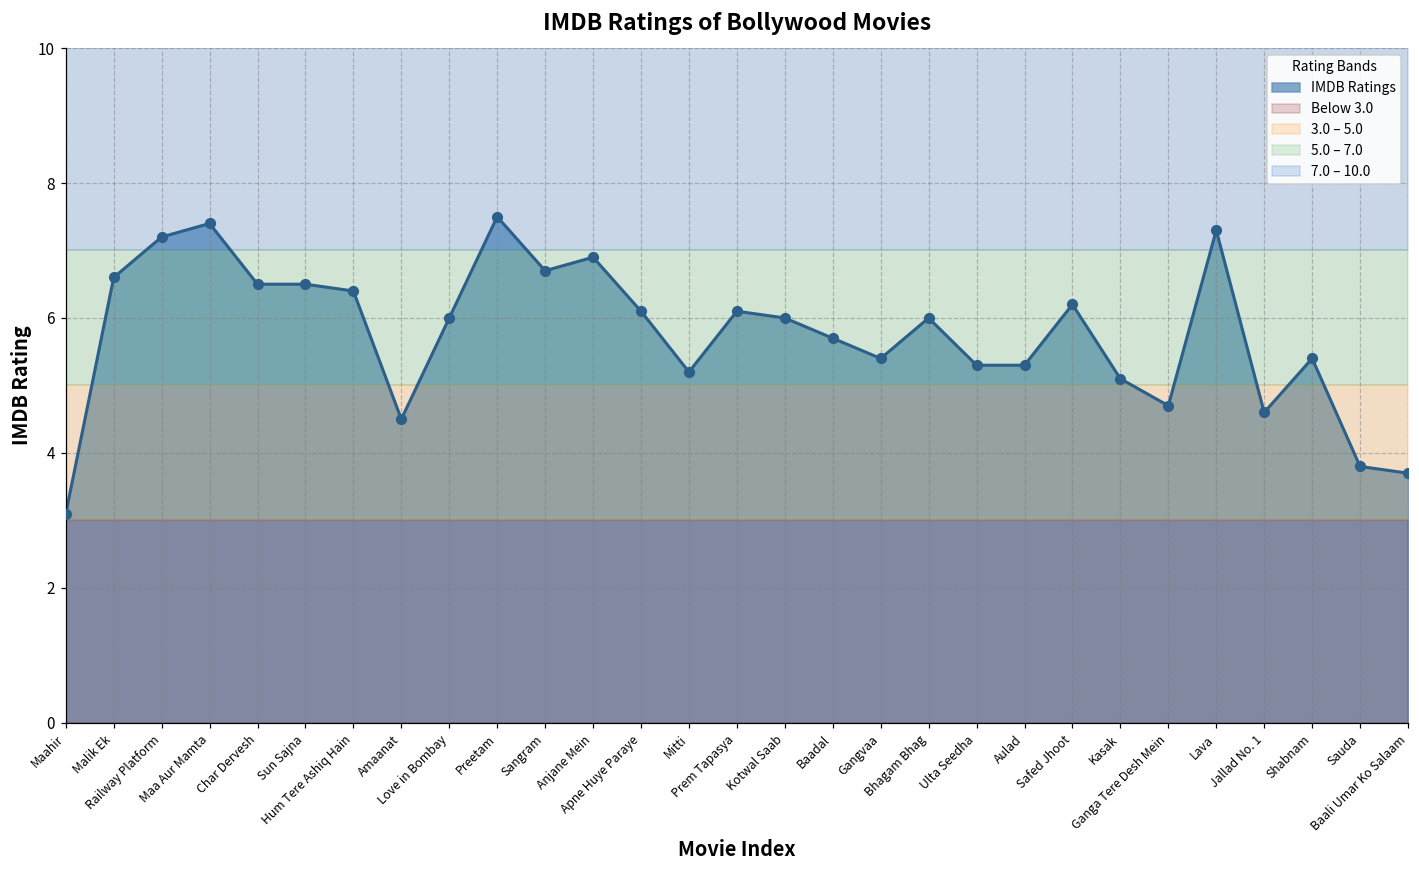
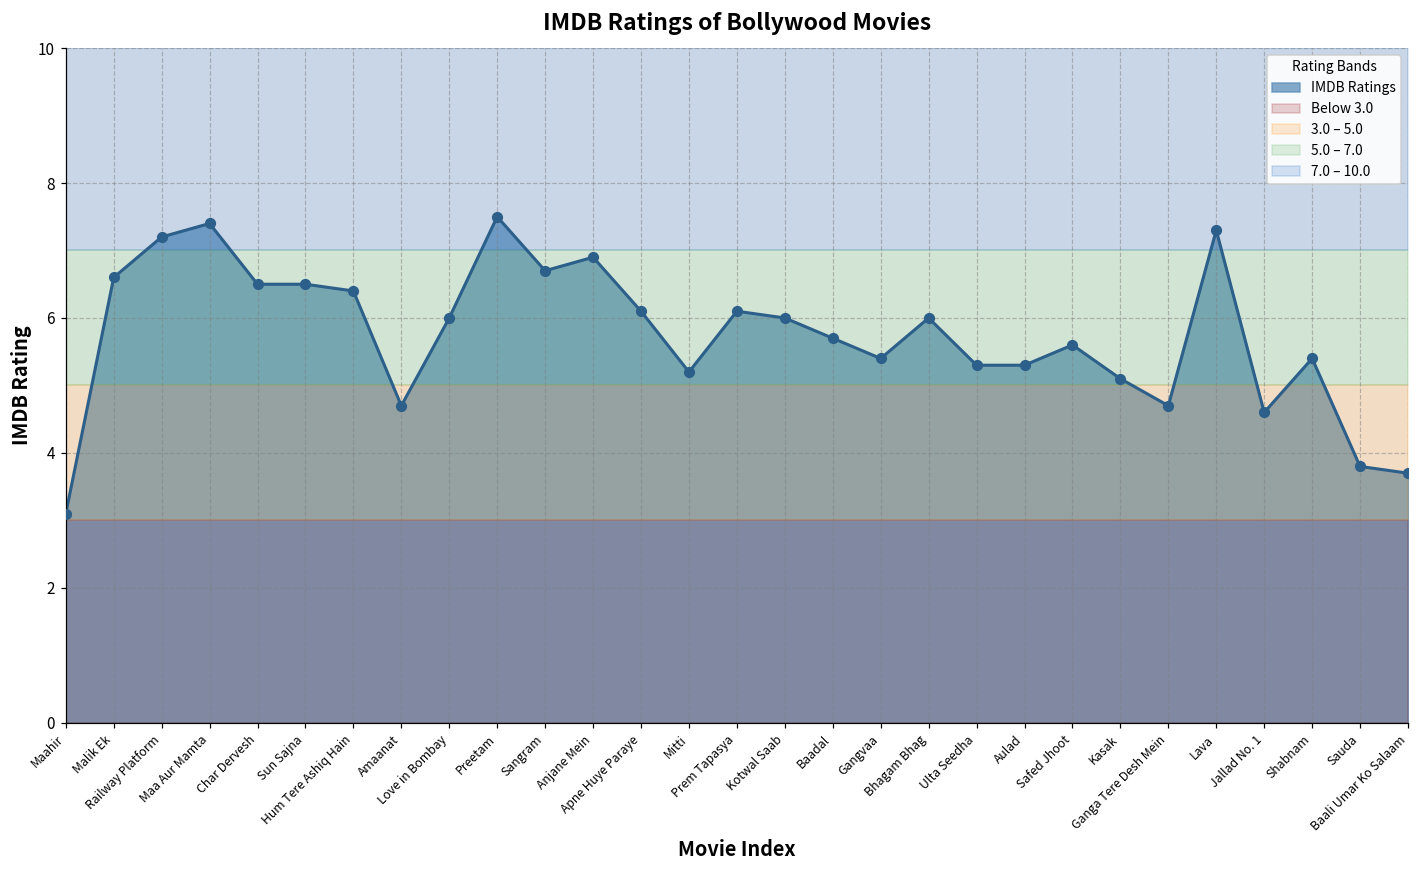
IMDB Ratings, Amaanat: 4.5 -> 4.7
IMDB Ratings, Safed Jhoot: 6.2 -> 5.6
